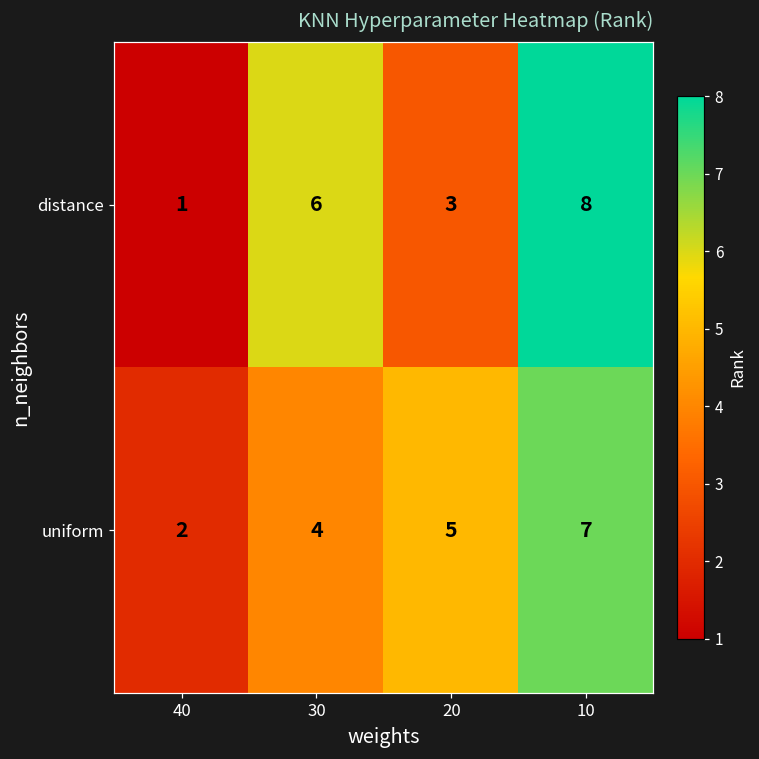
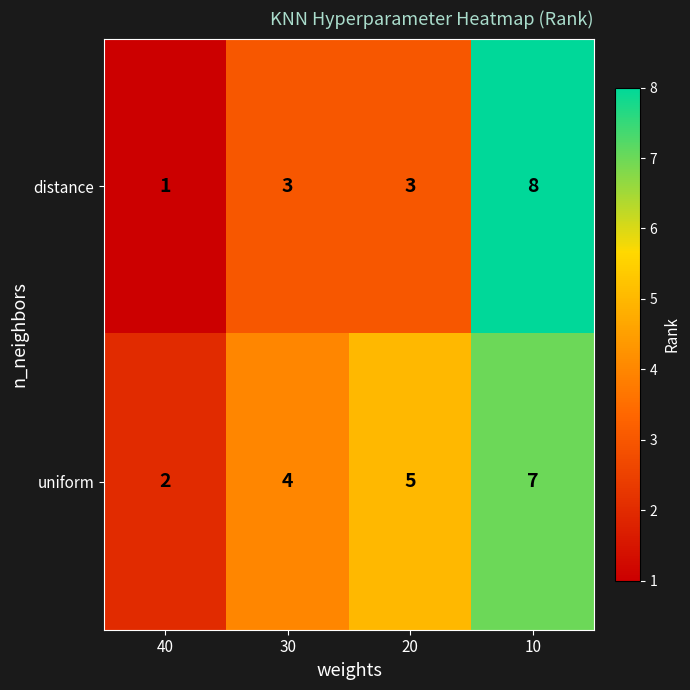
distance, 30: 6 -> 3
